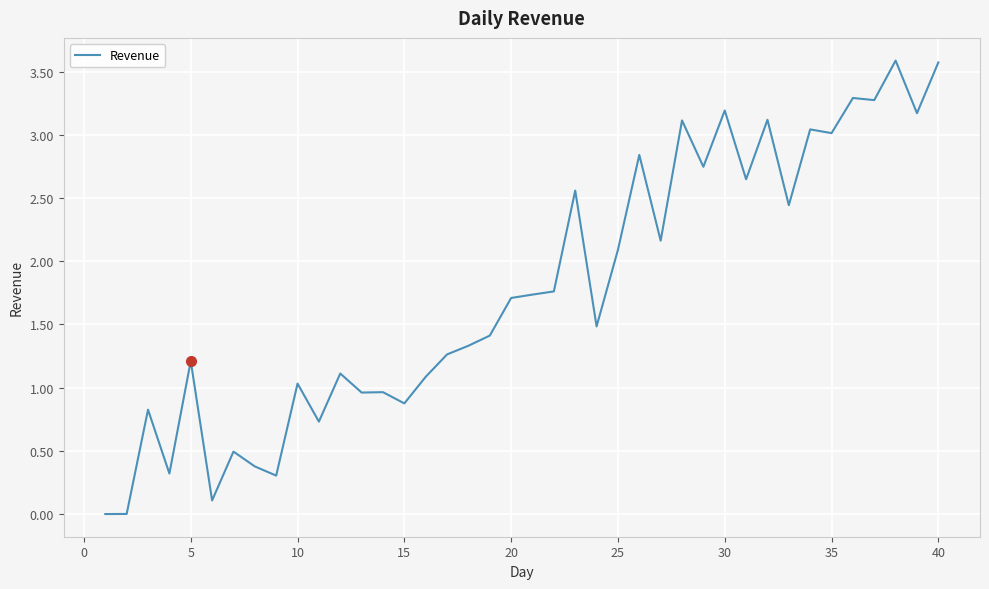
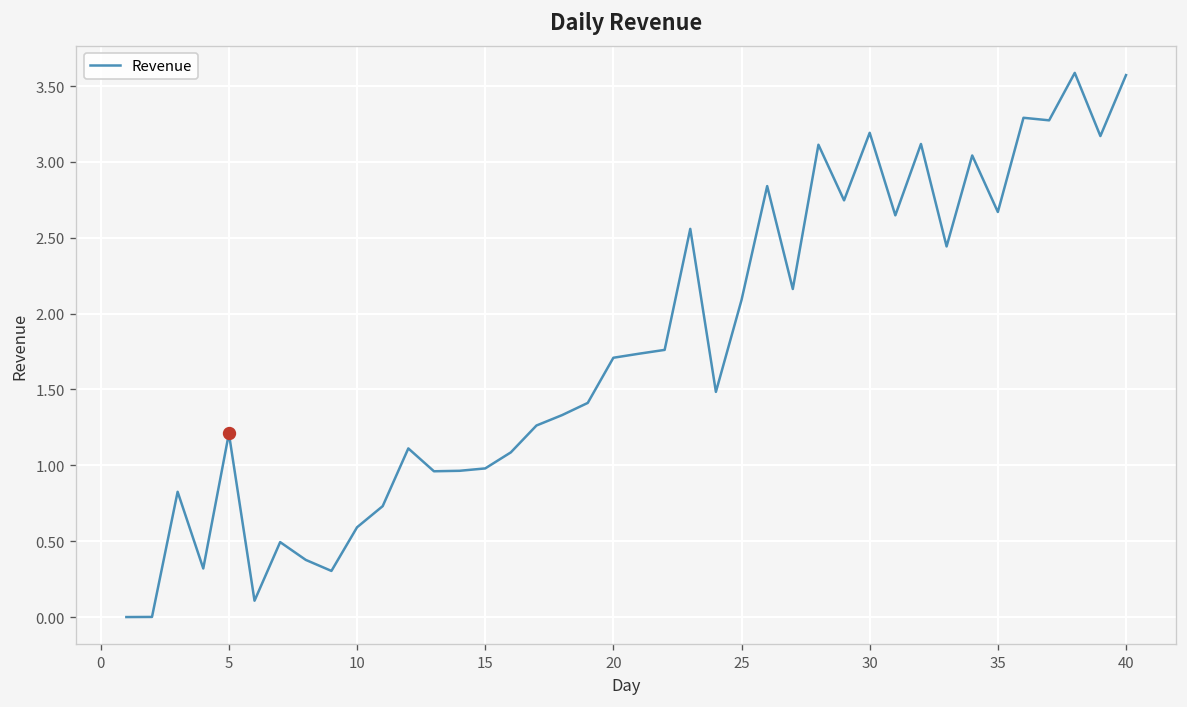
Revenue, 10: 1.03 -> 0.59
Revenue, 15: 0.88 -> 0.98
Revenue, 35: 3.01 -> 2.67
